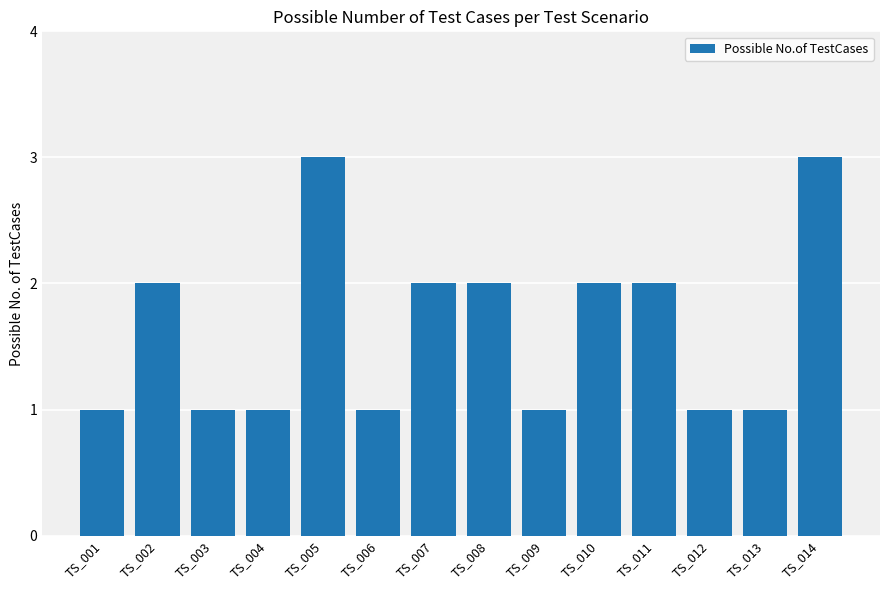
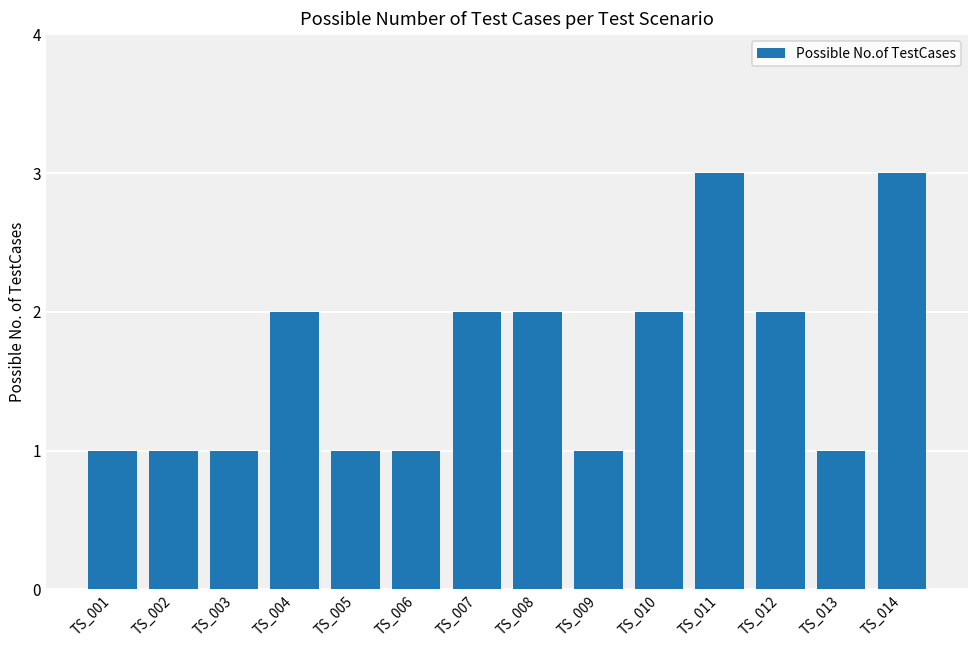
TS_002: 2 -> 1
TS_004: 1 -> 2
TS_005: 3 -> 1
TS_011: 2 -> 3
TS_012: 1 -> 2
